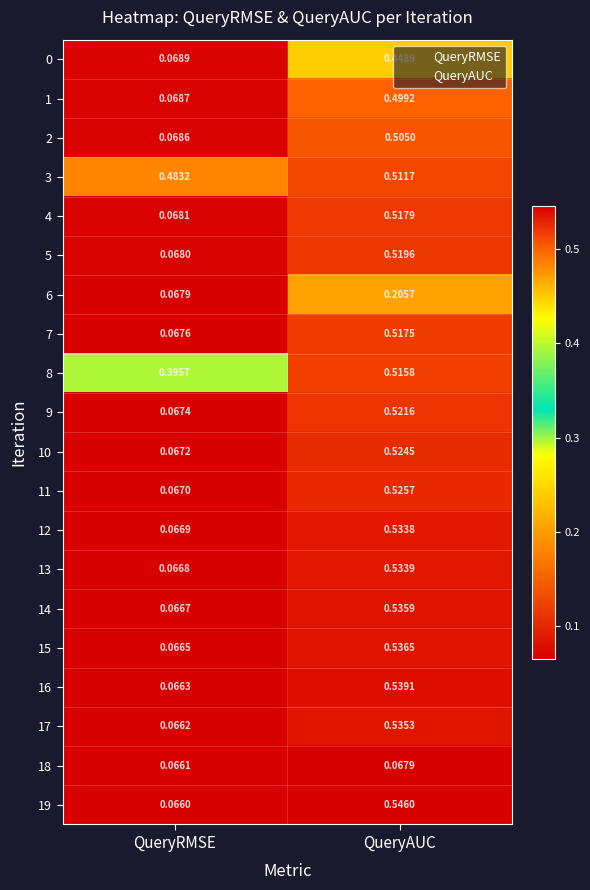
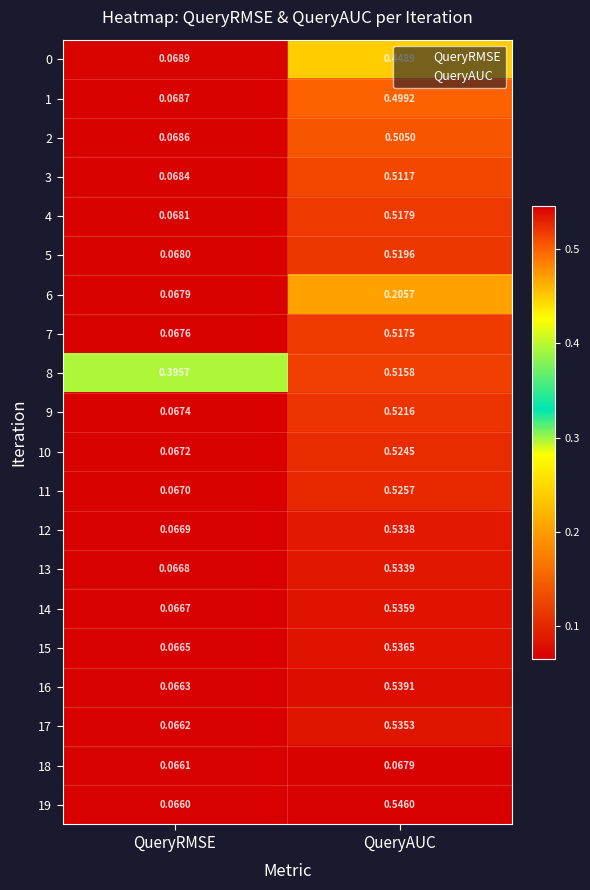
3, QueryRMSE: 0.4832 -> 0.0684
